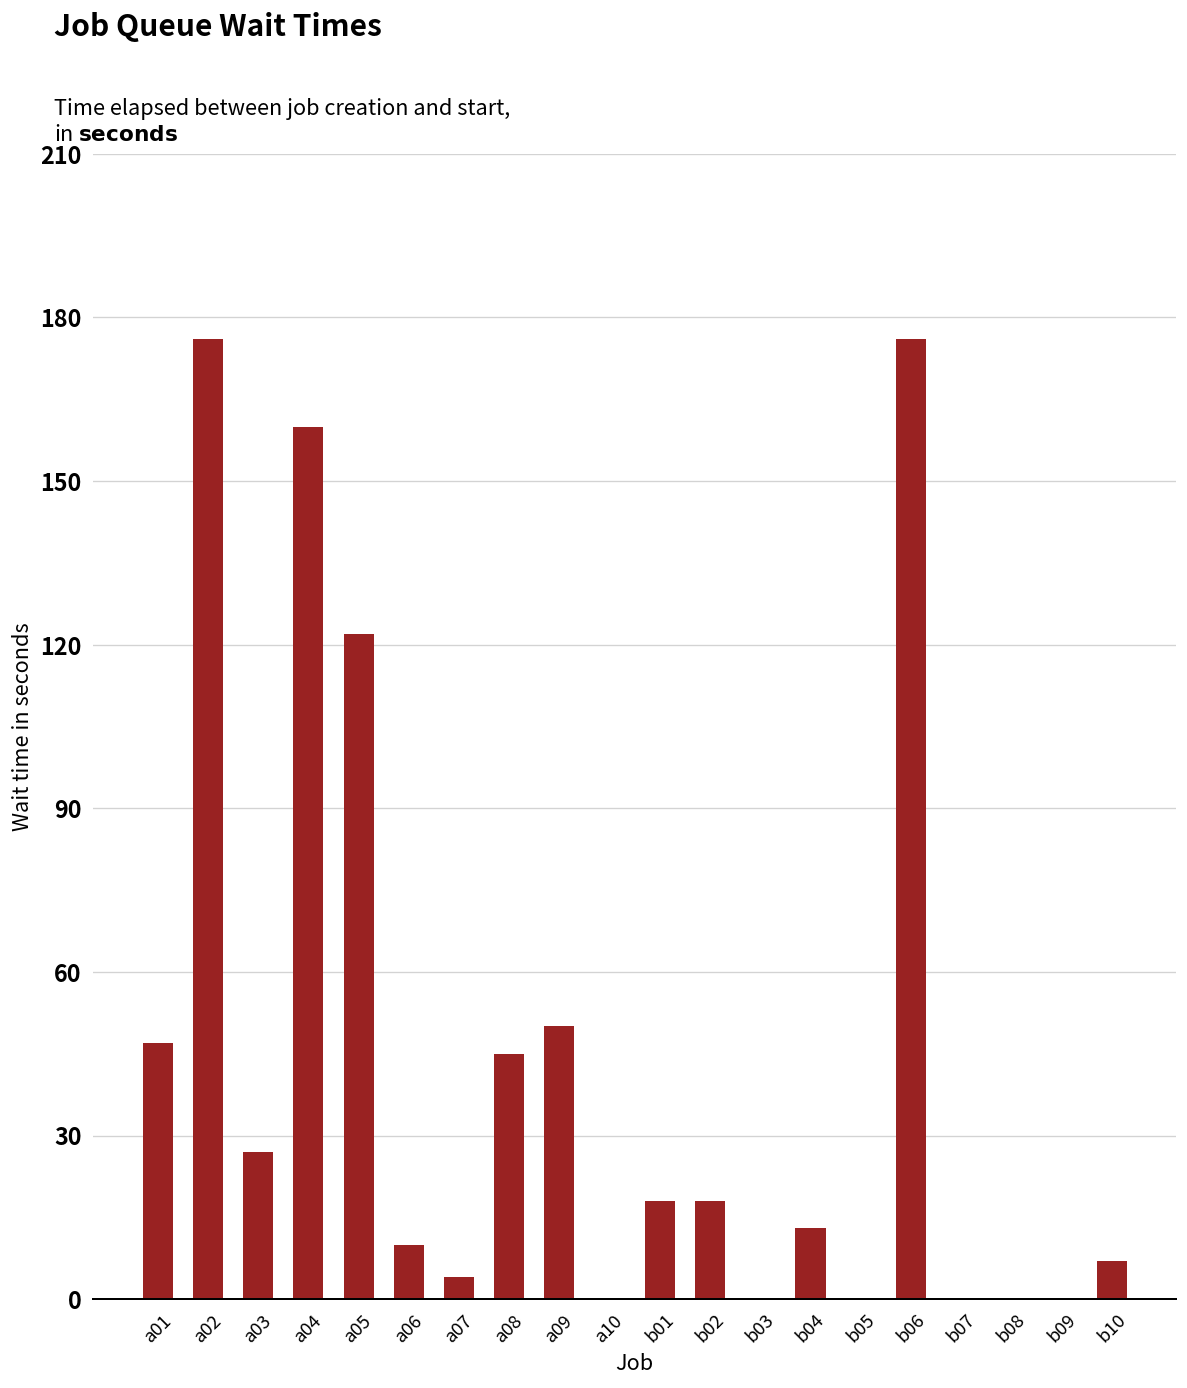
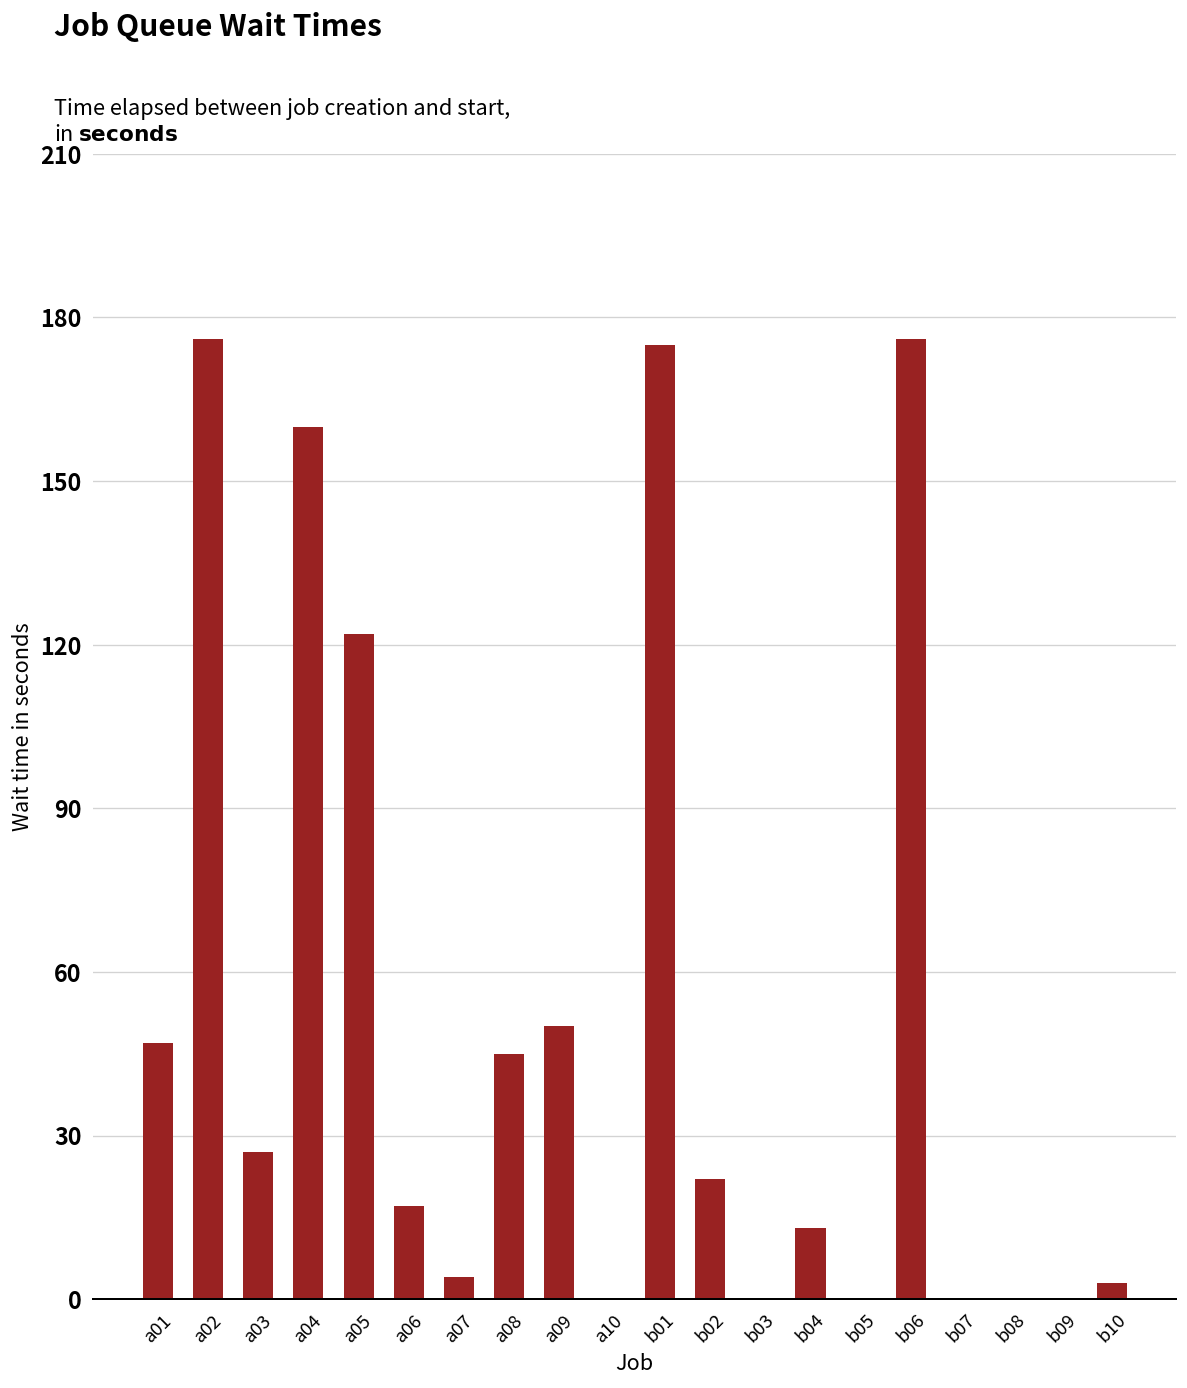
a06: 10 -> 17
b01: 18 -> 175
b02: 18 -> 22
b10: 7 -> 3
